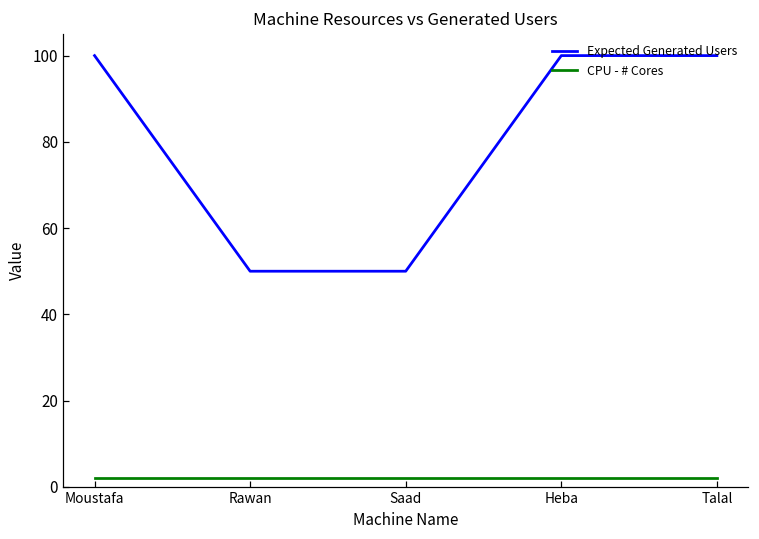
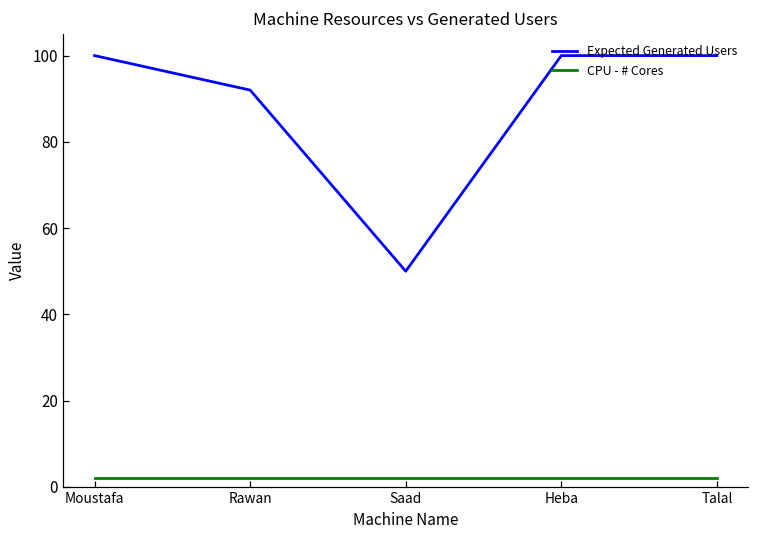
Expected Generated Users, Rawan: 50 -> 92
